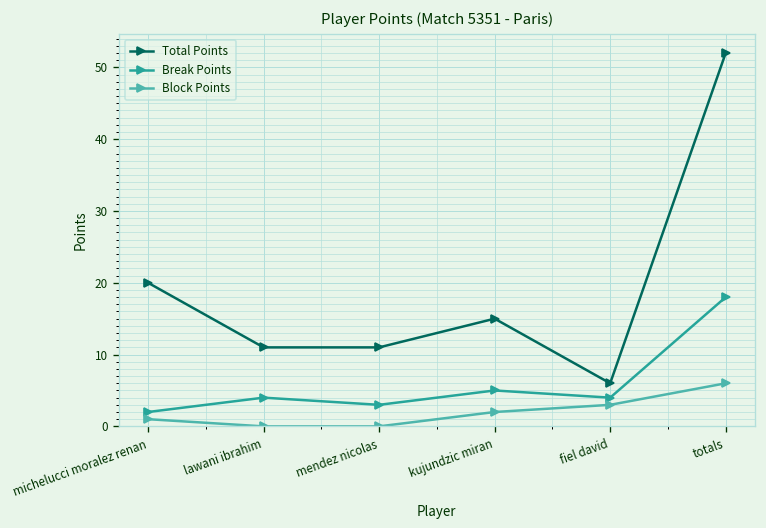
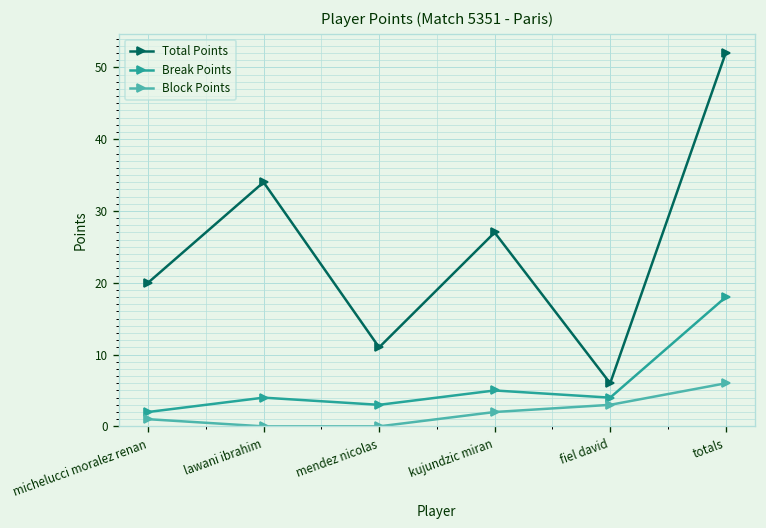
Total Points, lawani ibrahim: 11 -> 34
Total Points, kujundzic miran: 15 -> 27
